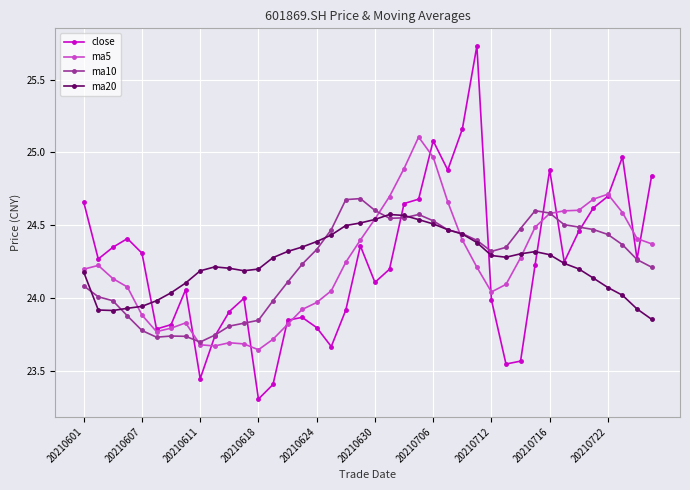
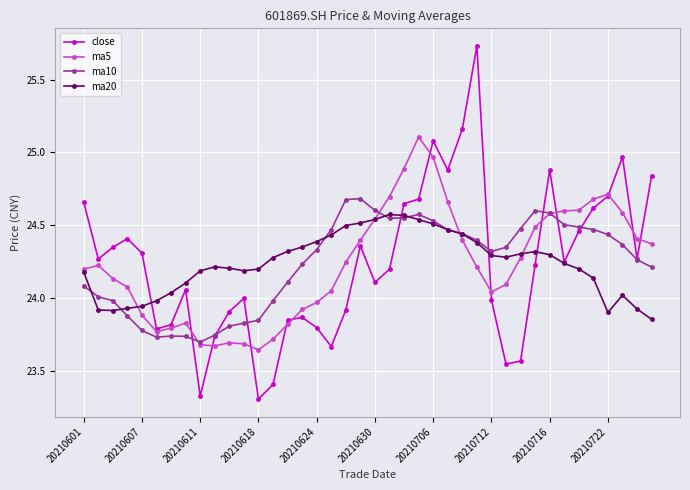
close, 20210611: 23.45 -> 23.33
ma20, 20210722: 24.07 -> 23.90
